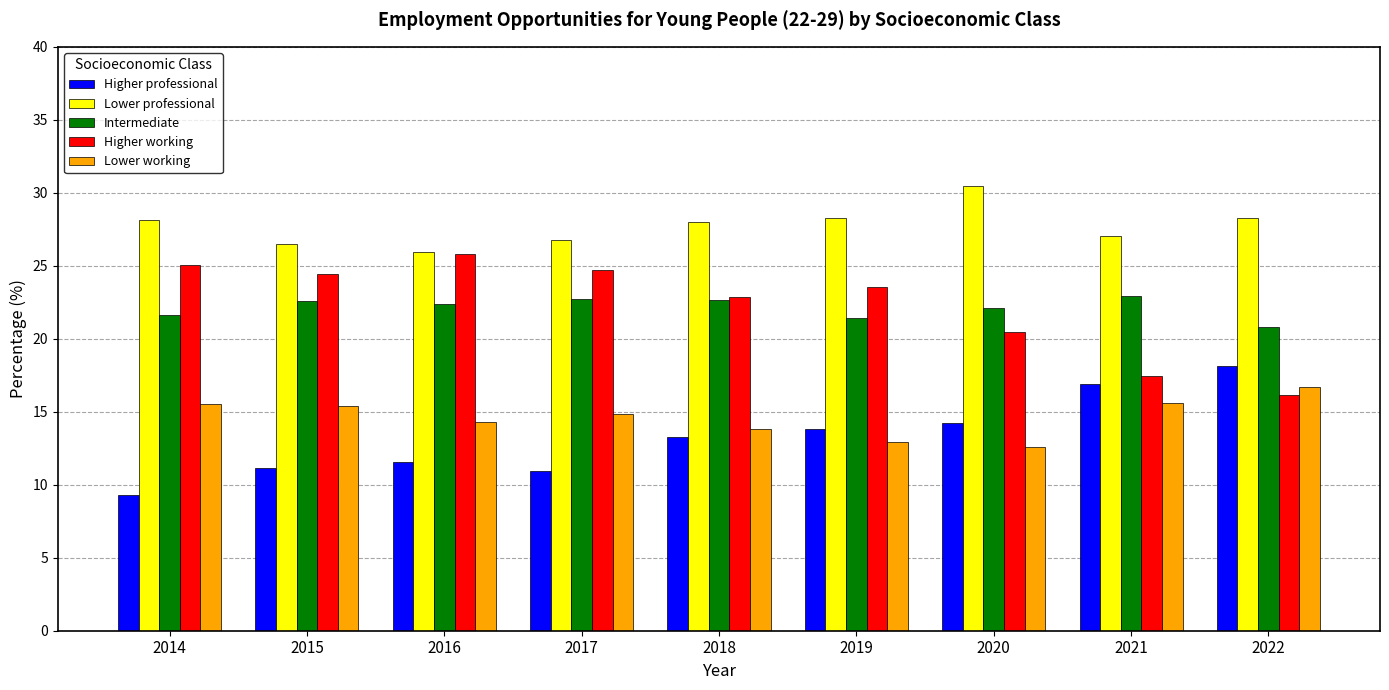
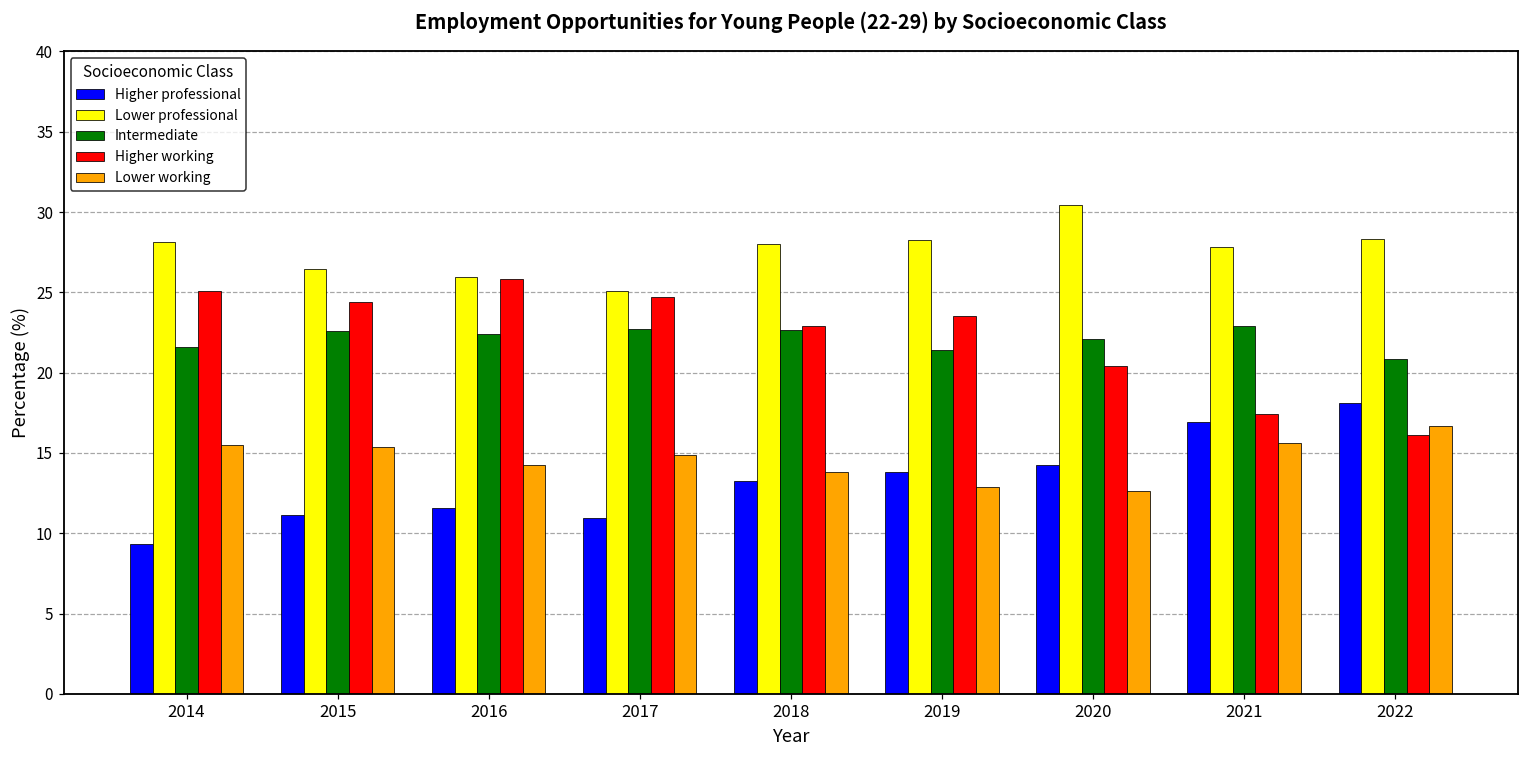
Lower professional, 2017: 26.8 -> 25.1
Lower professional, 2021: 27.0 -> 27.8
